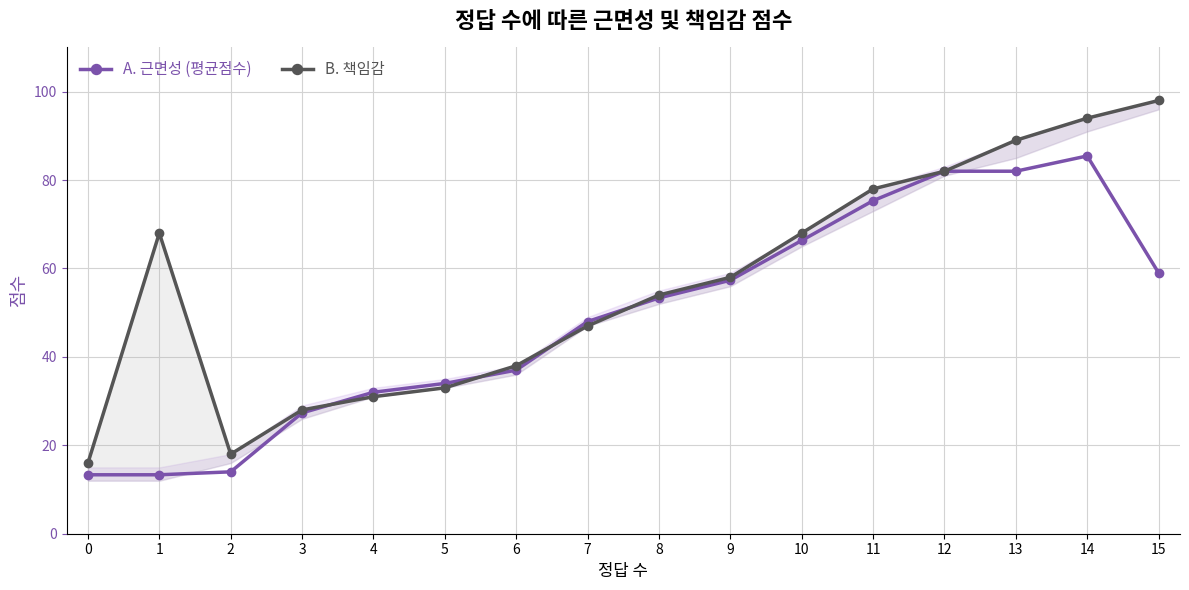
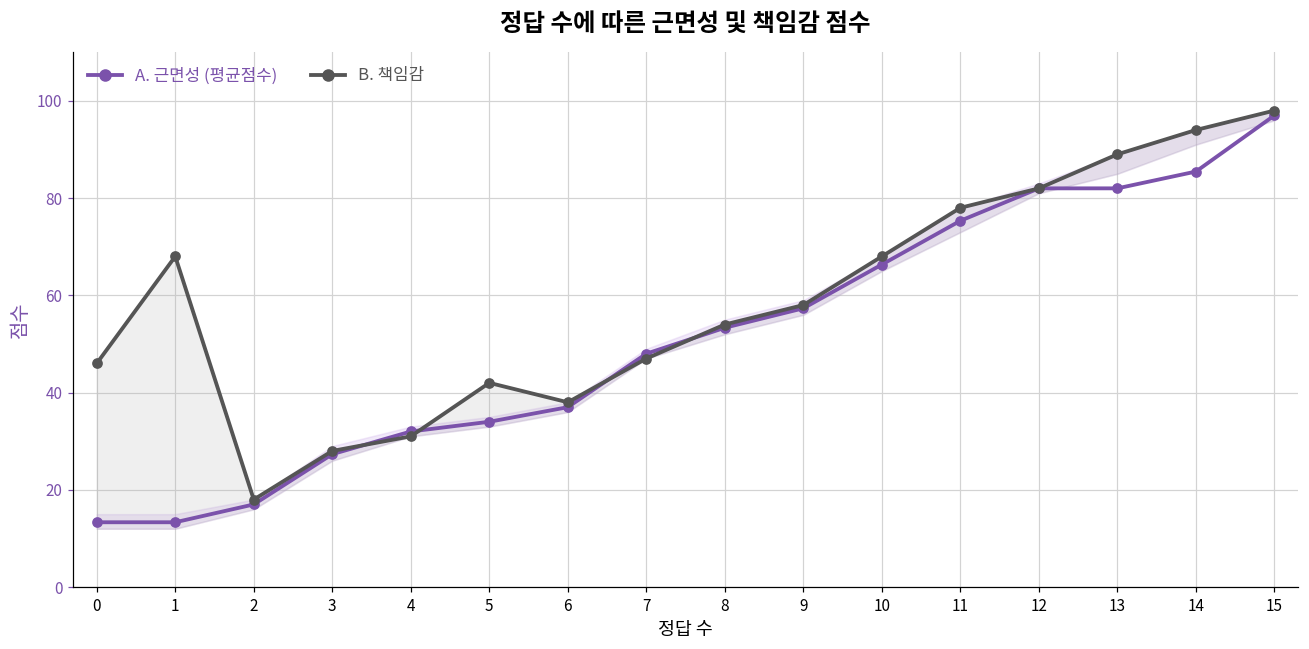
B. 책임감, 0: 16 -> 46
A. 근면성 (평균점수), 2: 14 -> 17
B. 책임감, 5: 33 -> 42
A. 근면성 (평균점수), 15: 59 -> 97
